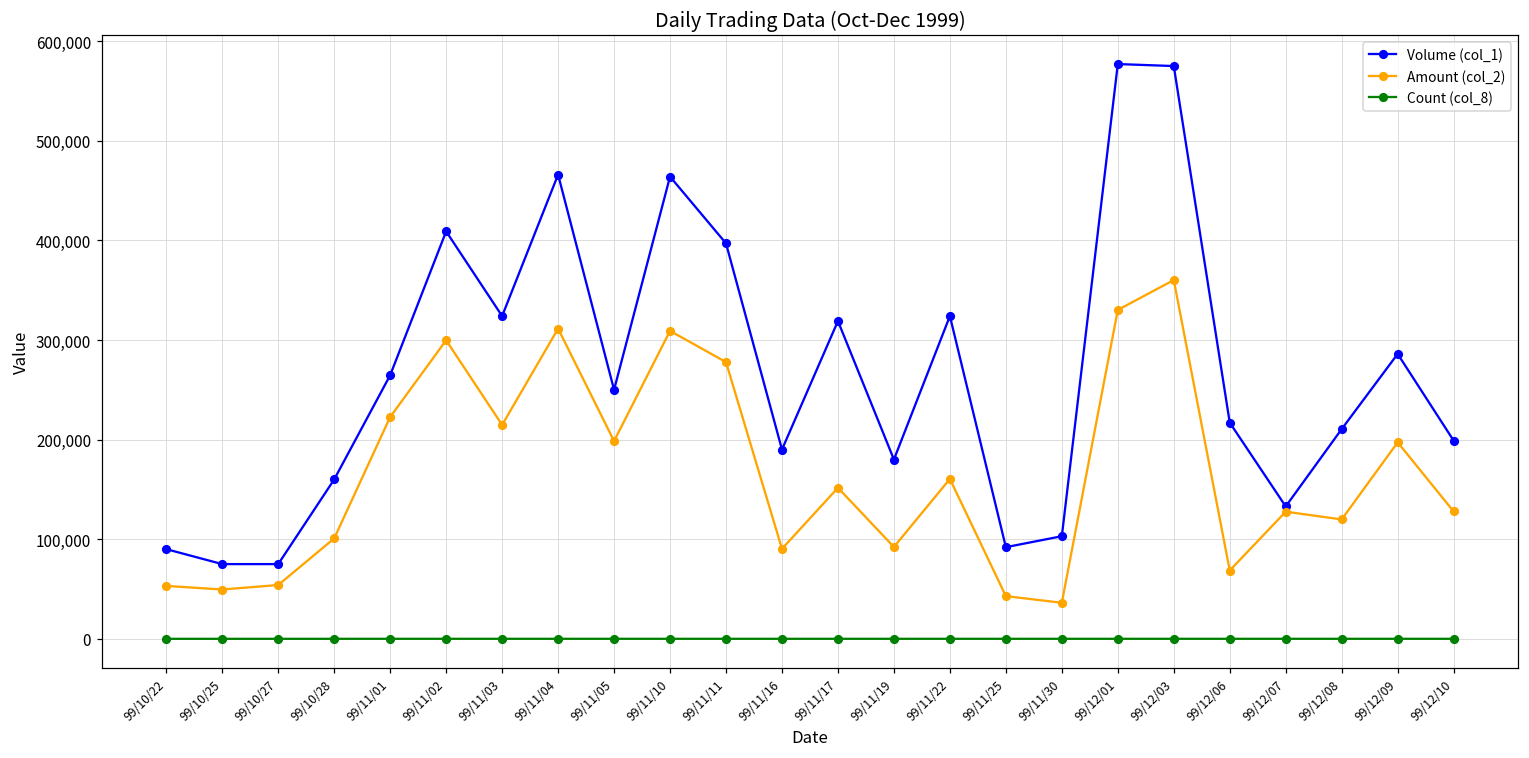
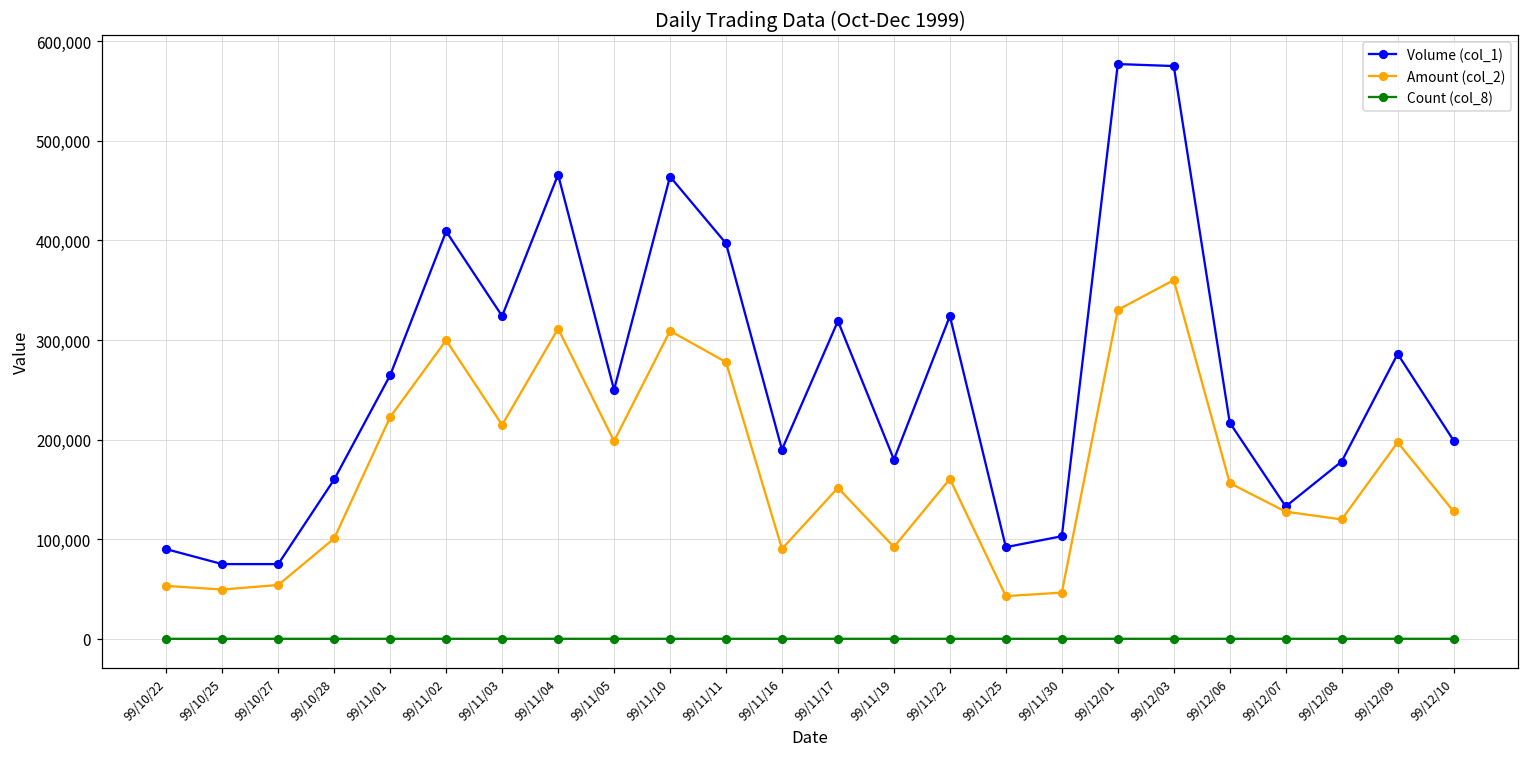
Amount (col_2), 99/11/30: 40,000 -> 50,000
Amount (col_2), 99/12/06: 70,000 -> 160,000
Volume (col_1), 99/12/08: 210,000 -> 180,000
